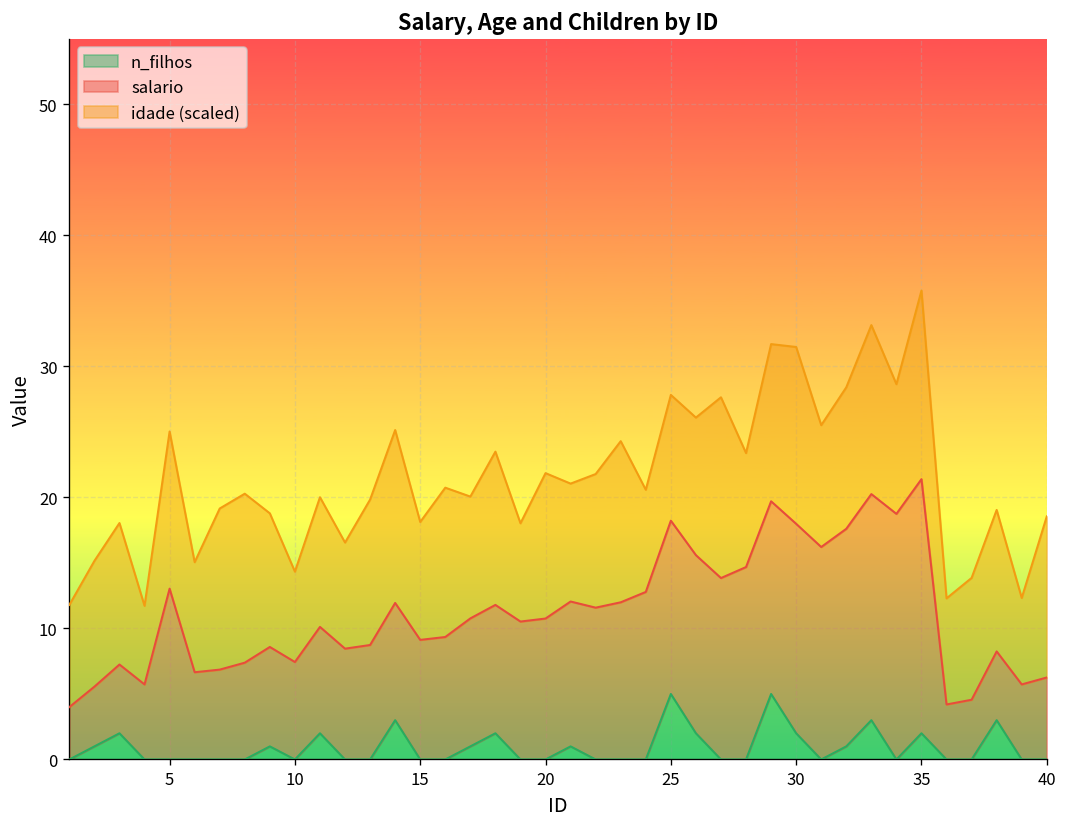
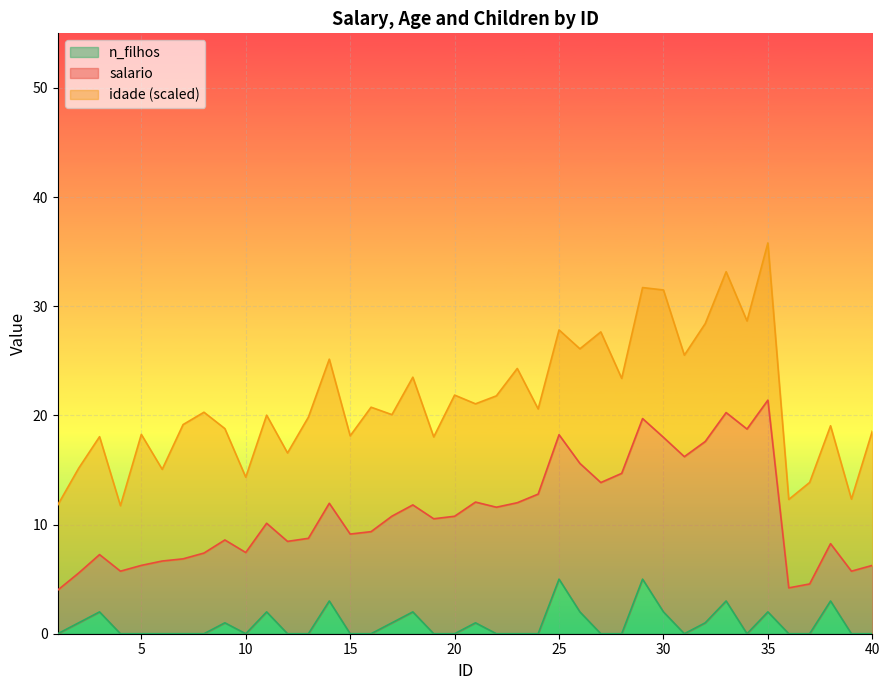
salario, 5: 13.0 -> 6.3
